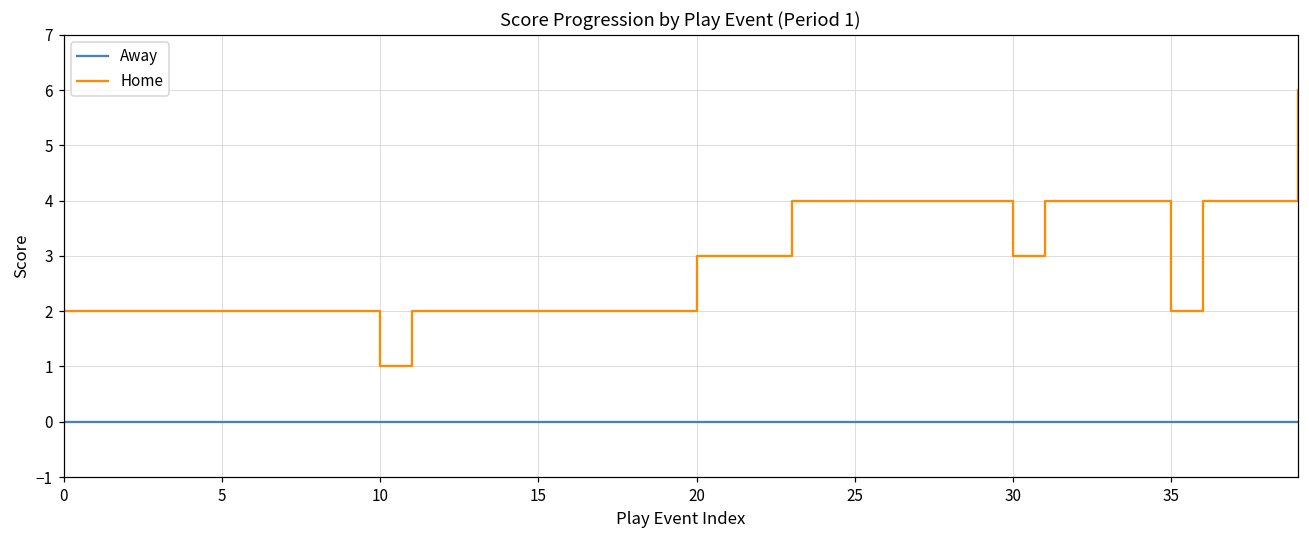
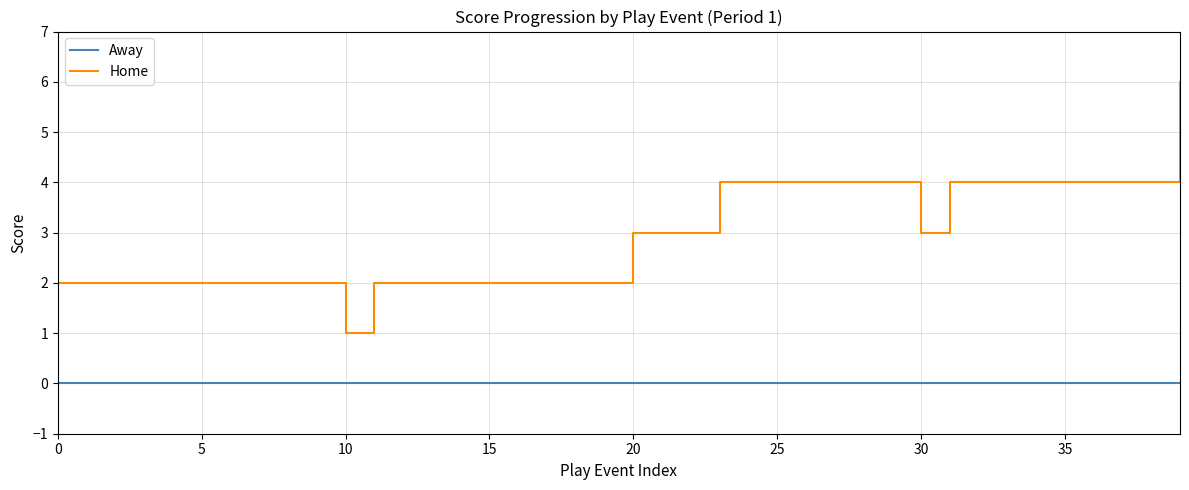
Home, 35: 2 -> 4
